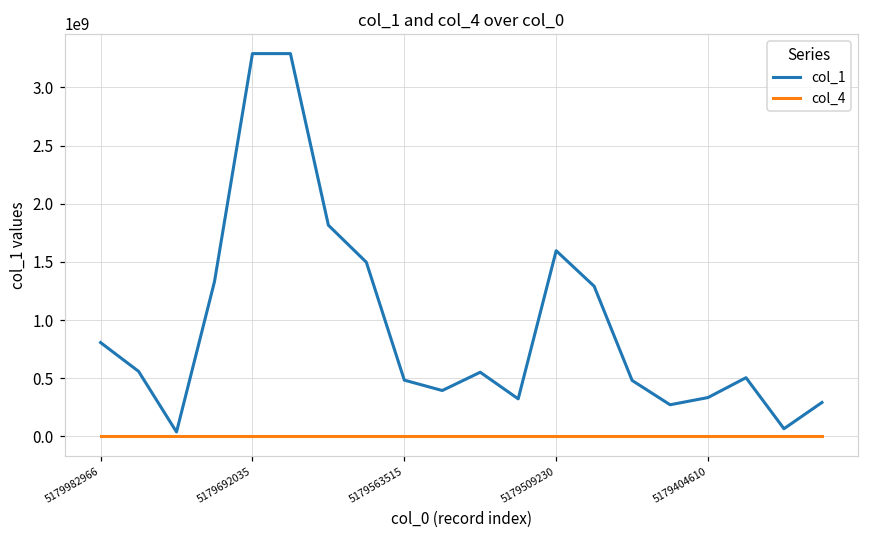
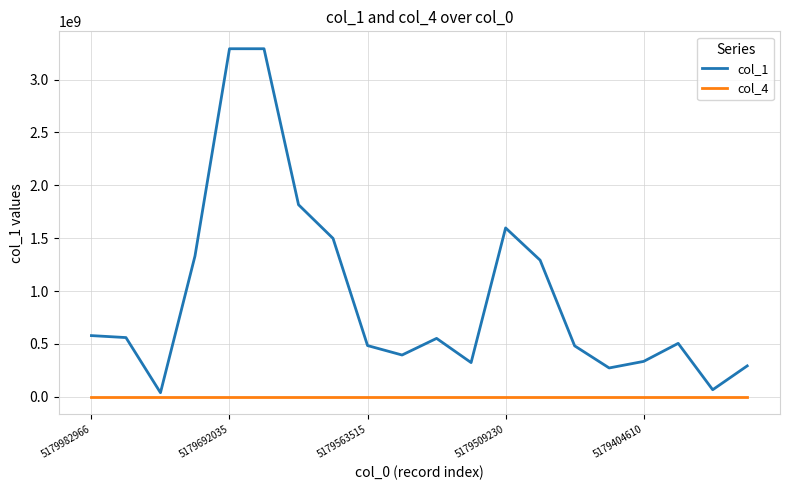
col_1, 5179982966: 810000000 -> 580000000
